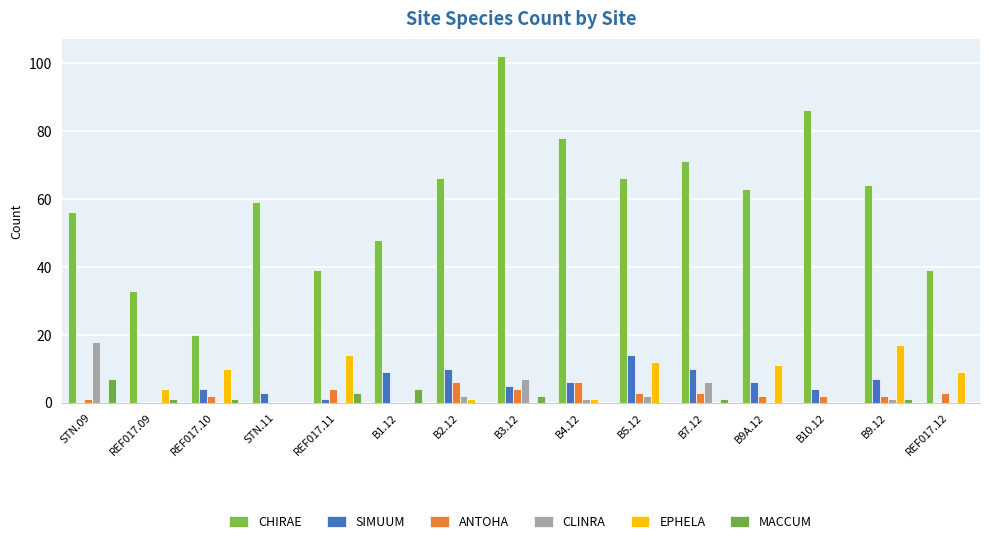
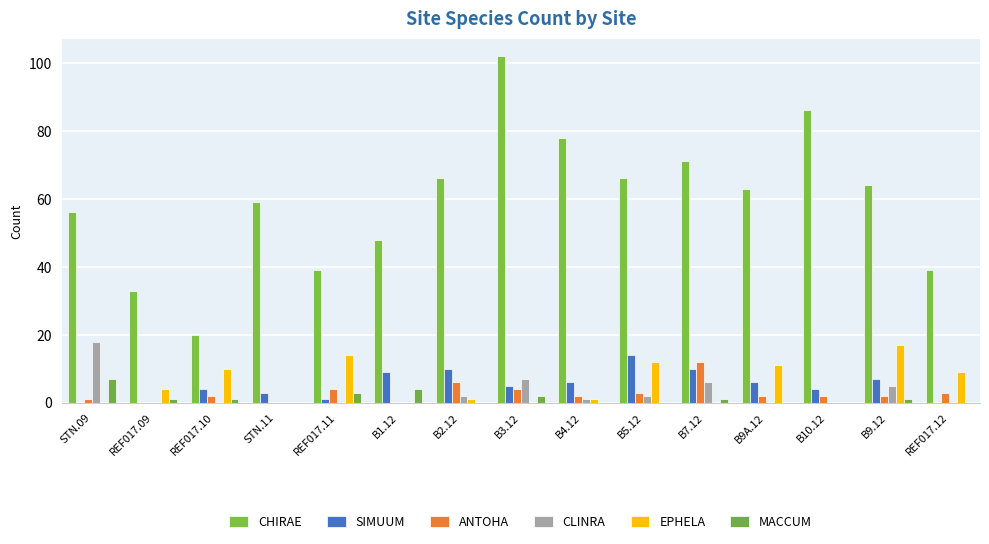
ANTOHA, B4.12: 6 -> 2
ANTOHA, B7.12: 3 -> 12
CLINRA, B9.12: 1 -> 5
